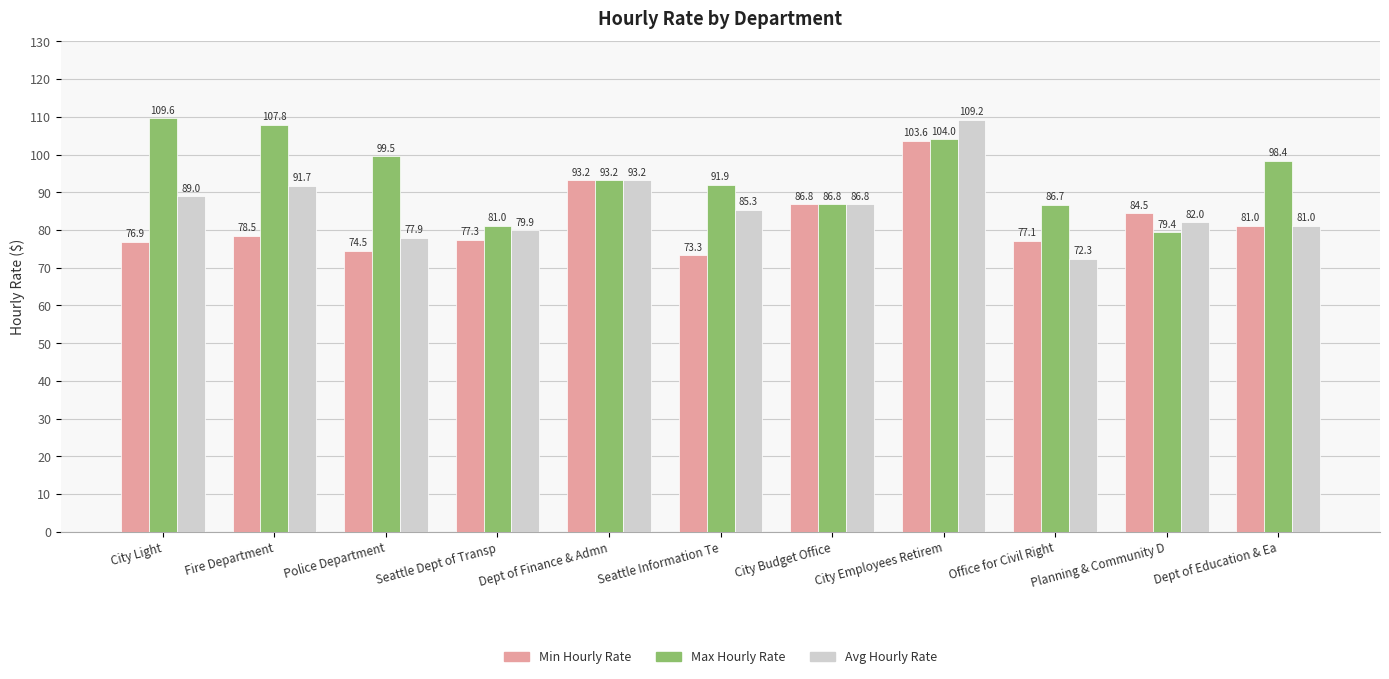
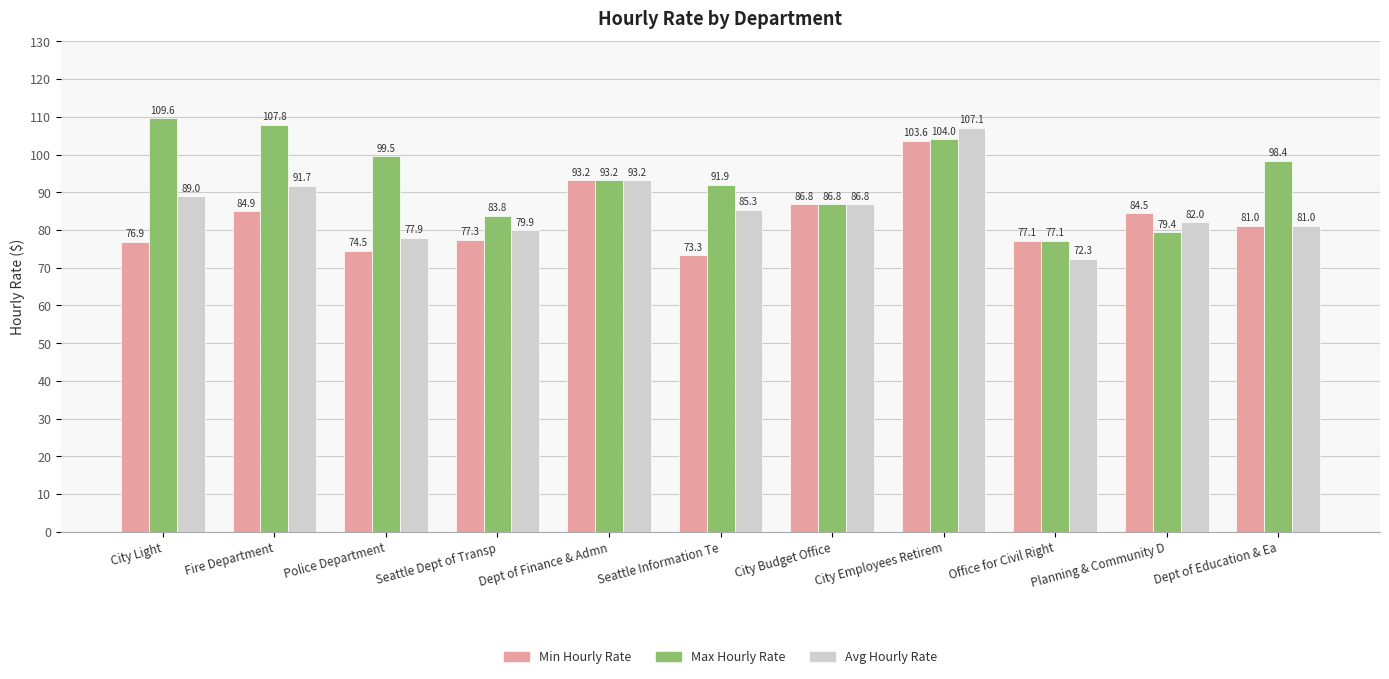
Min Hourly Rate, Fire Department: 78.5 -> 84.9
Max Hourly Rate, Seattle Dept of Transp: 81.0 -> 83.8
Avg Hourly Rate, City Employees Retirem: 109.2 -> 107.1
Max Hourly Rate, Office for Civil Right: 86.7 -> 77.1
